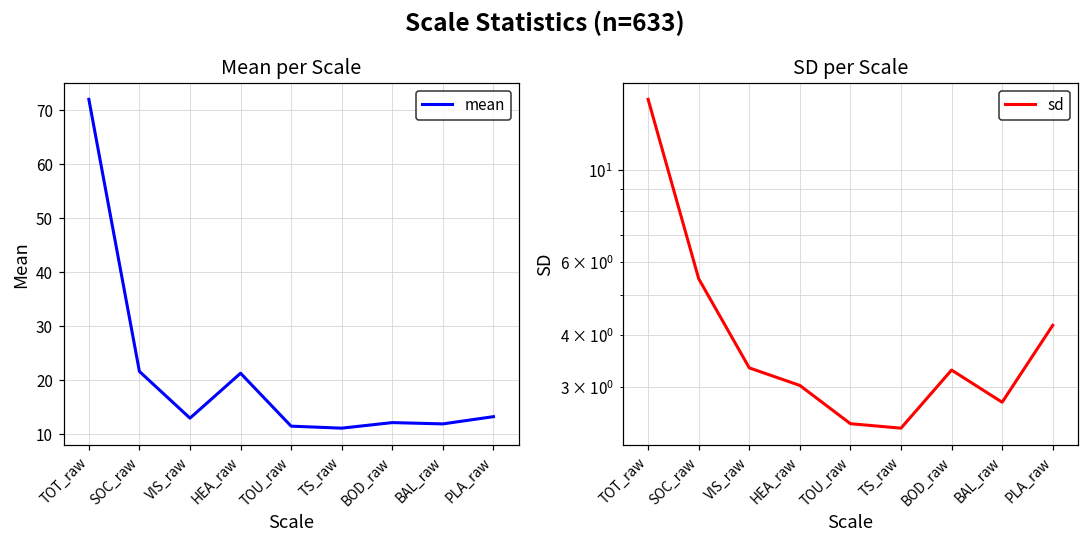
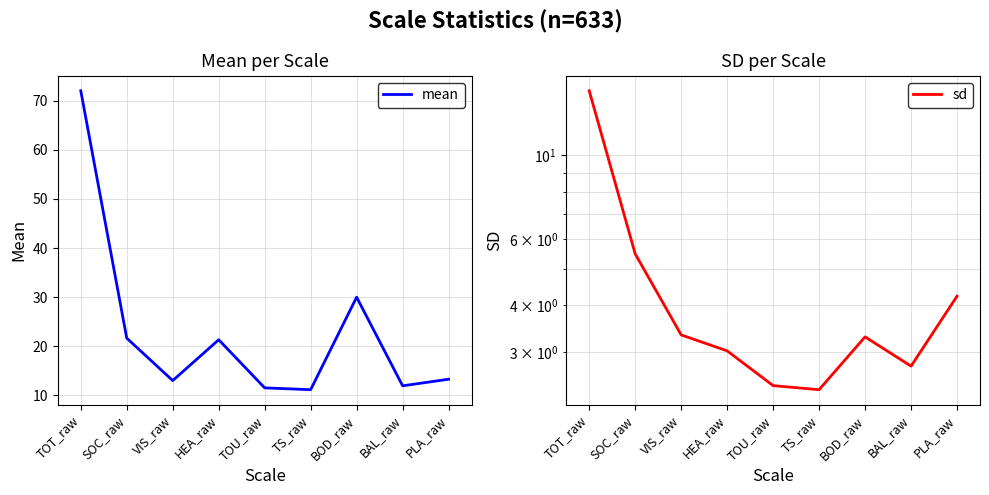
Mean per Scale, BOD_raw: 12 -> 30
